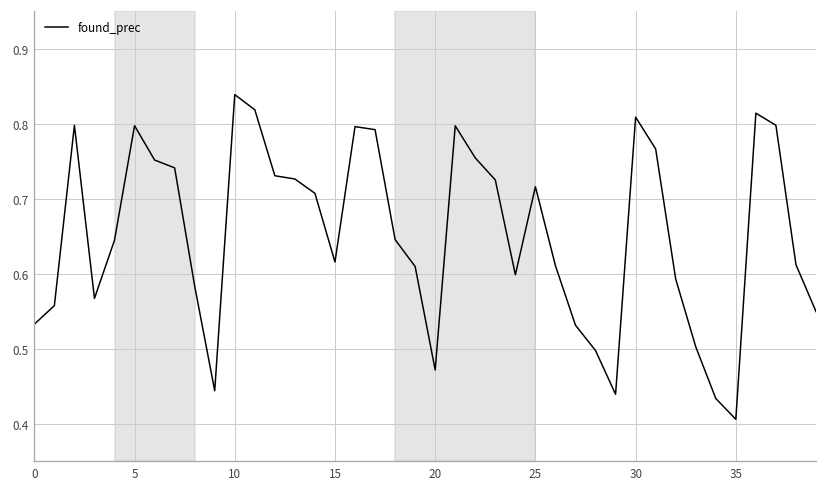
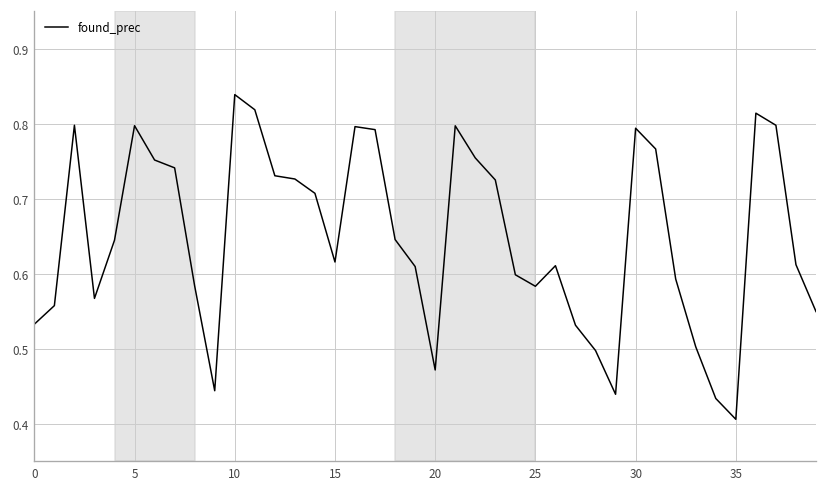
25: 0.72 -> 0.58
30: 0.81 -> 0.79
